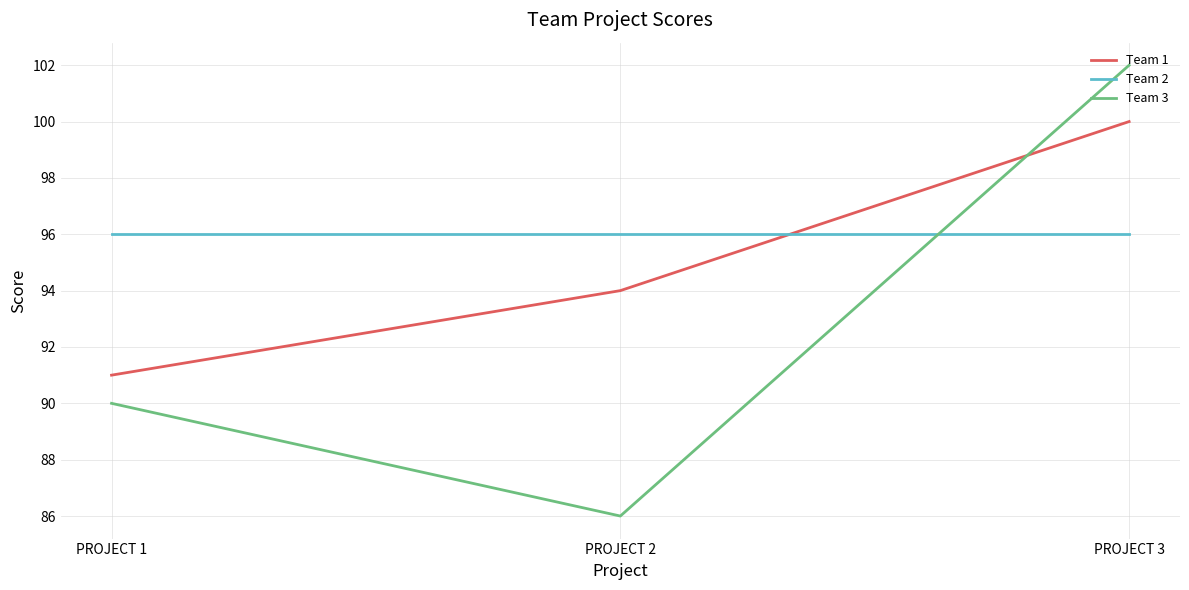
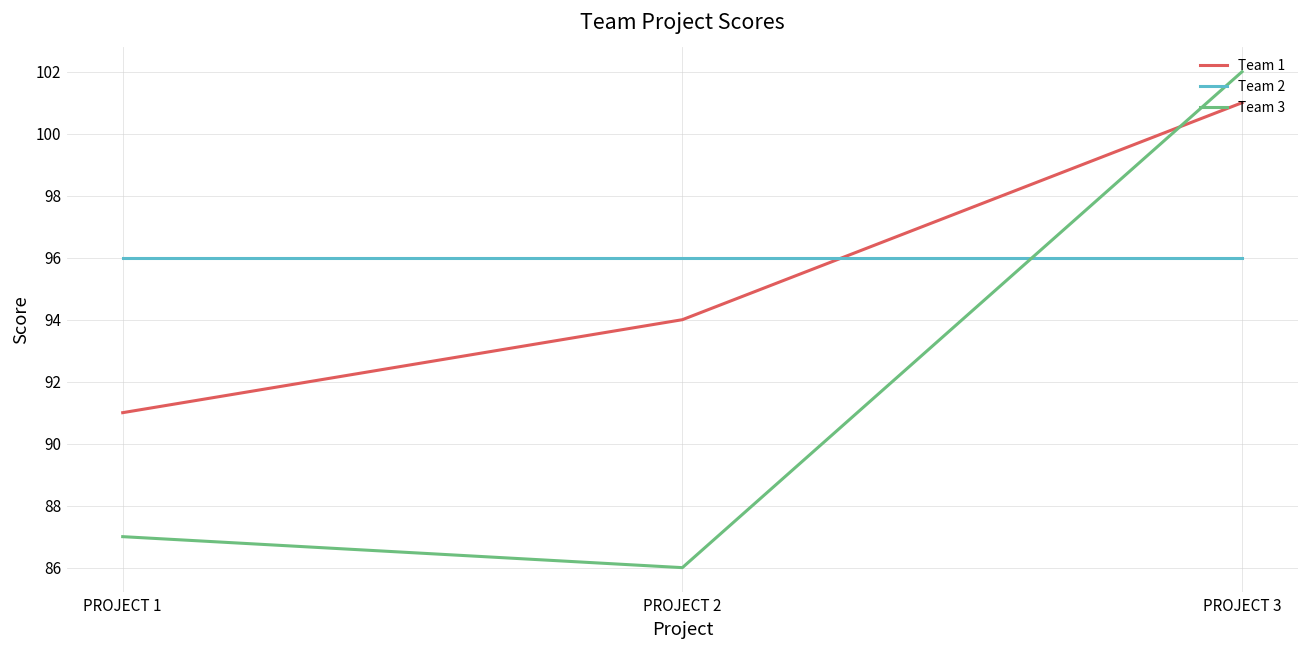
Team 3, PROJECT 1: 90 -> 87
Team 1, PROJECT 3: 100 -> 101
